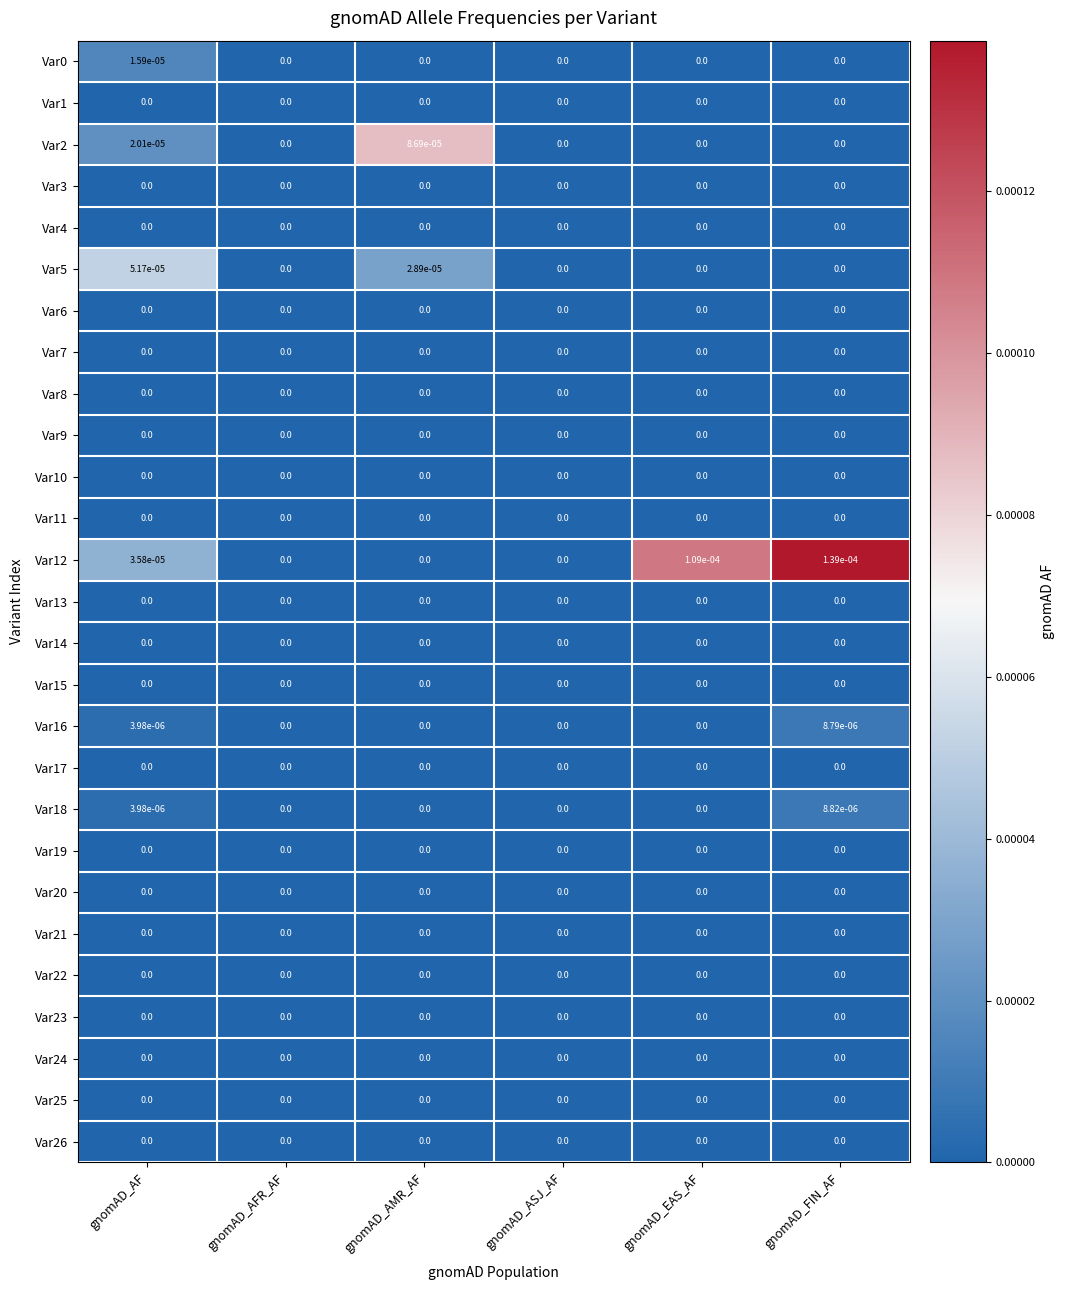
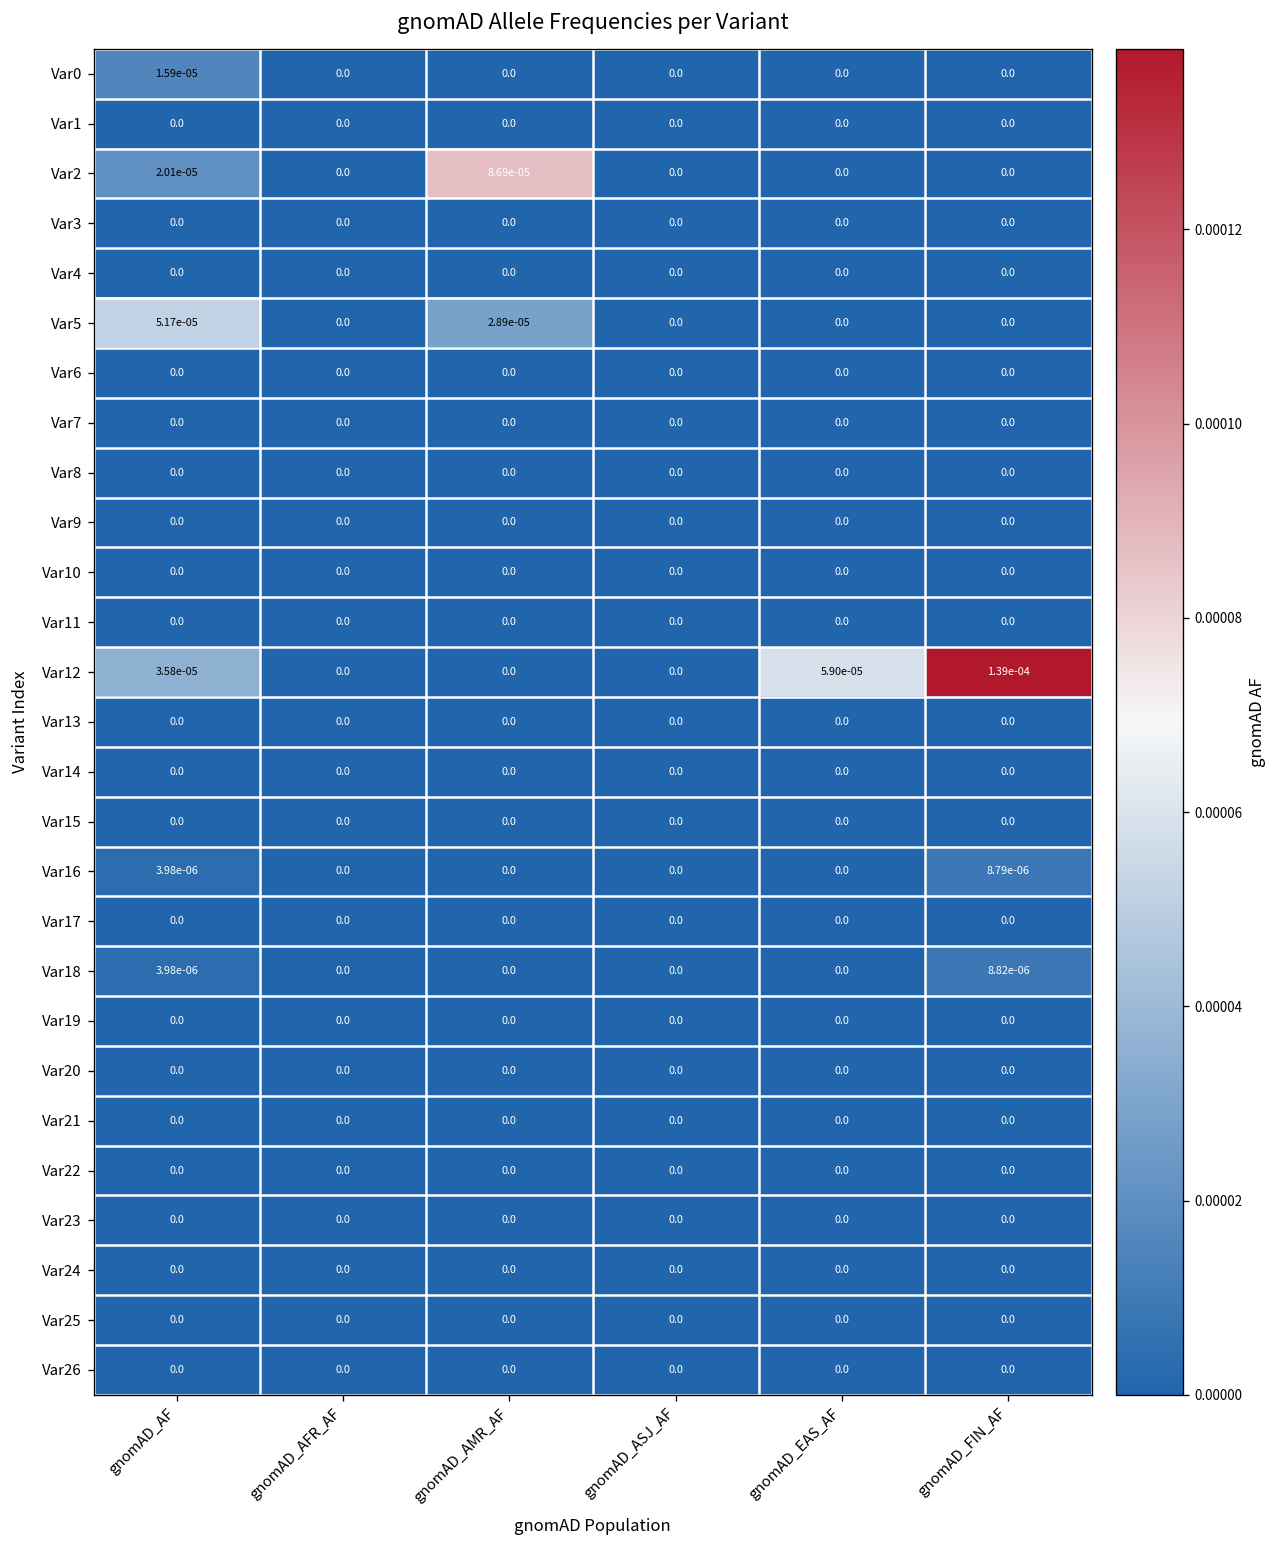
Var12, gnomAD_EAS_AF: 1.09e-04 -> 5.90e-05
